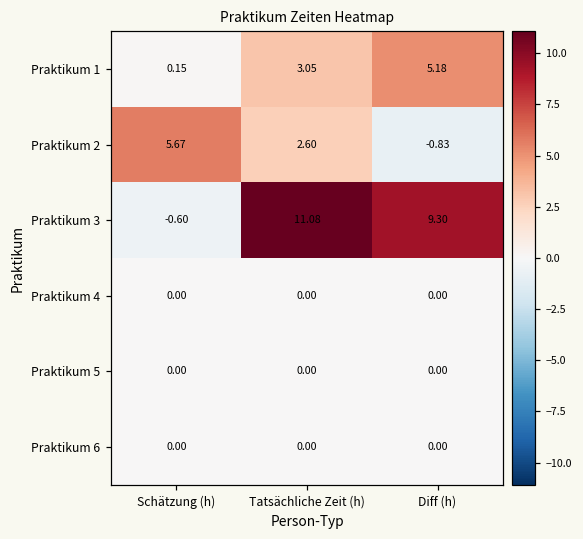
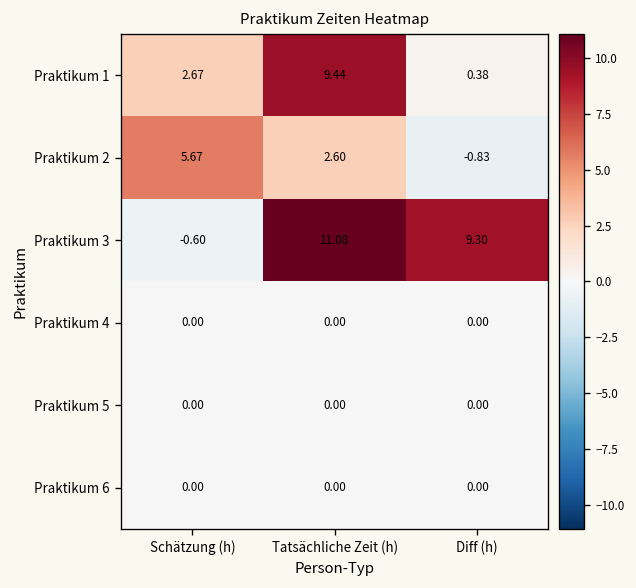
Praktikum 1, Schätzung (h): 0.15 -> 2.67
Praktikum 1, Tatsächliche Zeit (h): 3.05 -> 9.44
Praktikum 1, Diff (h): 5.18 -> 0.38
